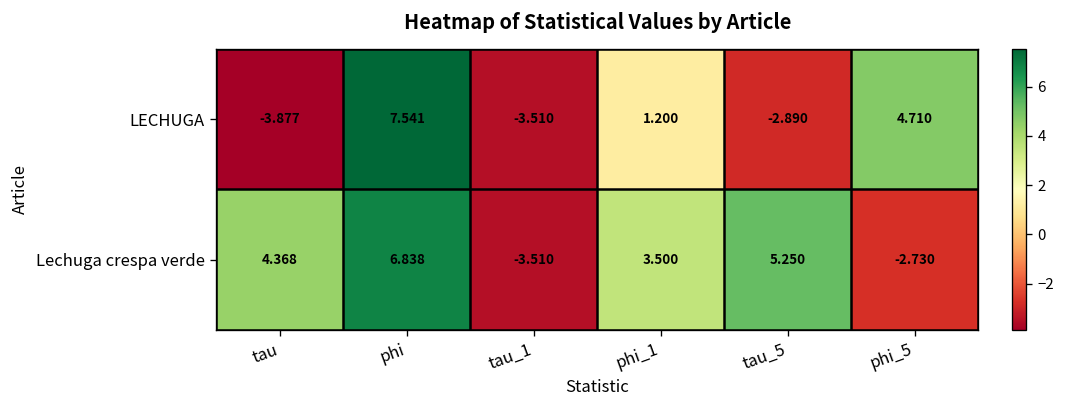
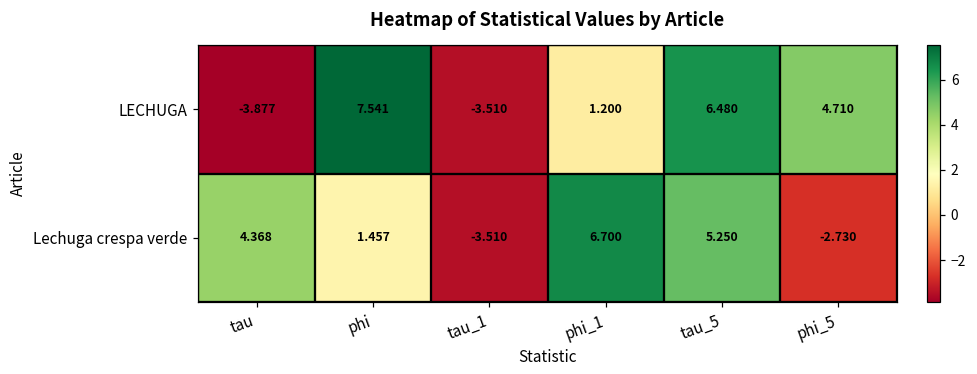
LECHUGA, tau_5: -2.890 -> 6.480
Lechuga crespa verde, phi: 6.838 -> 1.457
Lechuga crespa verde, phi_1: 3.500 -> 6.700
